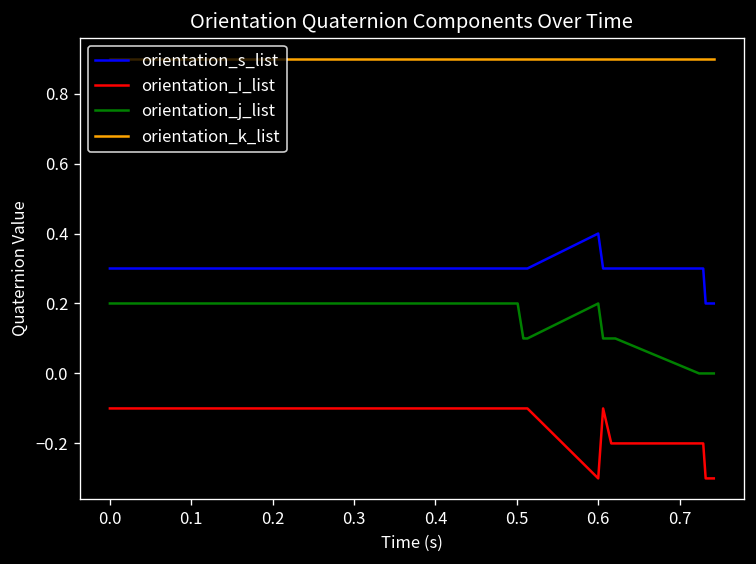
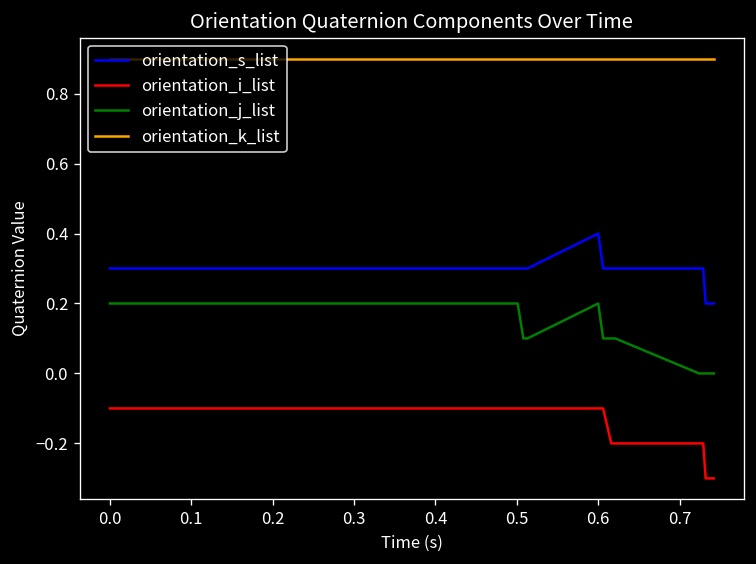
orientation_i_list, 0.6: -0.3 -> -0.1
